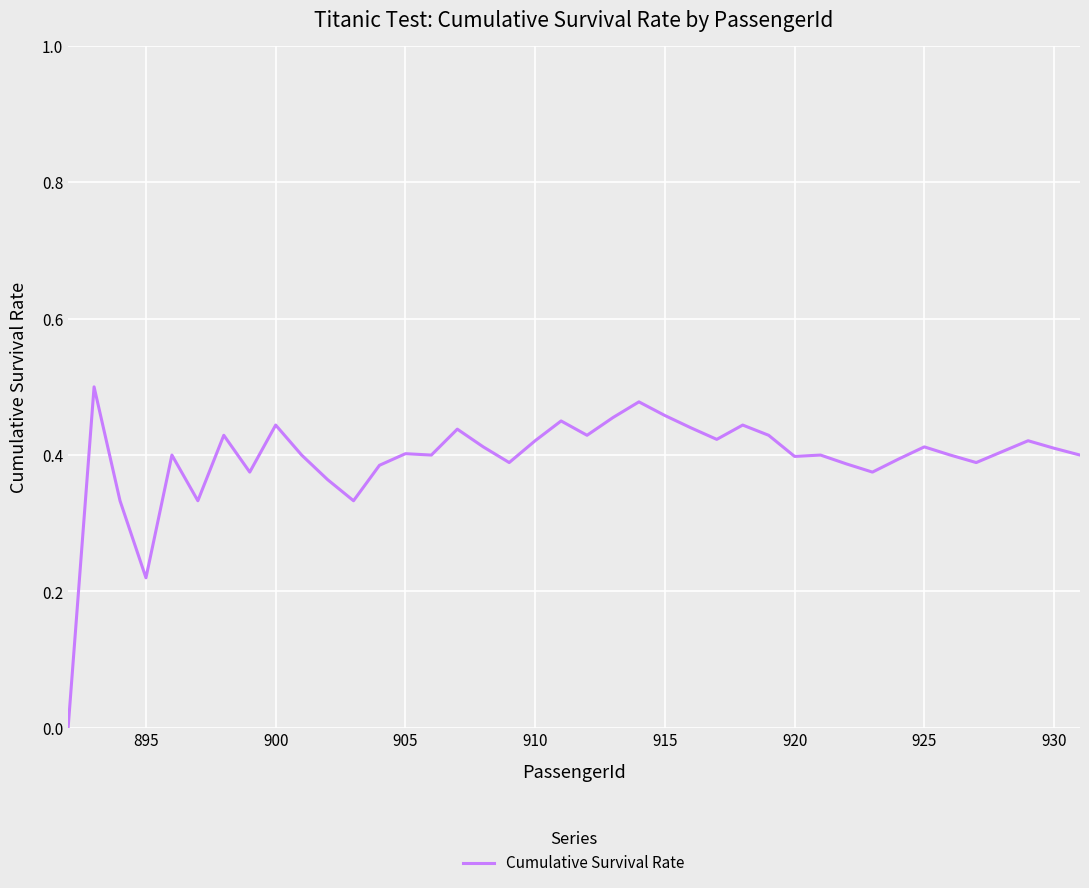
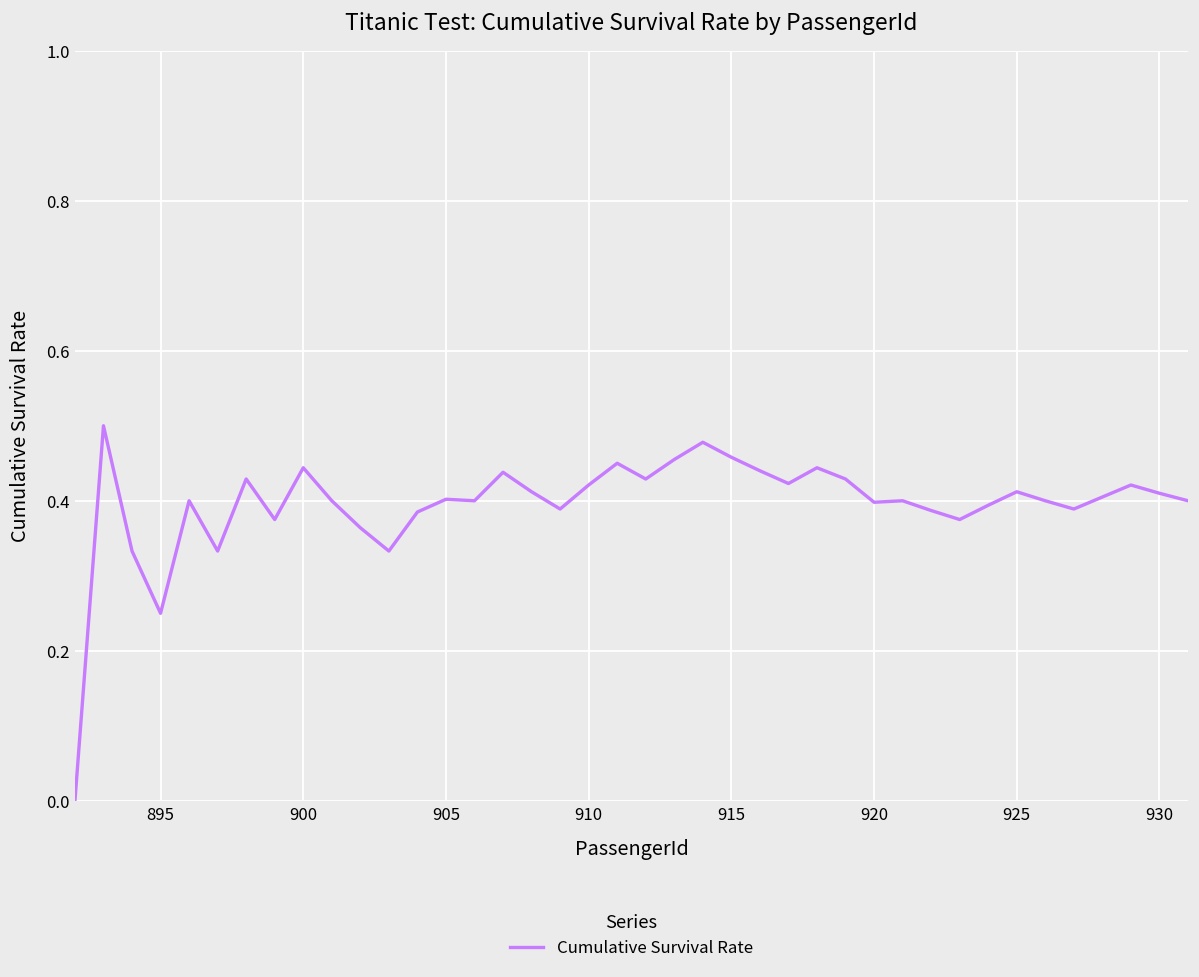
895: 0.22 -> 0.25
